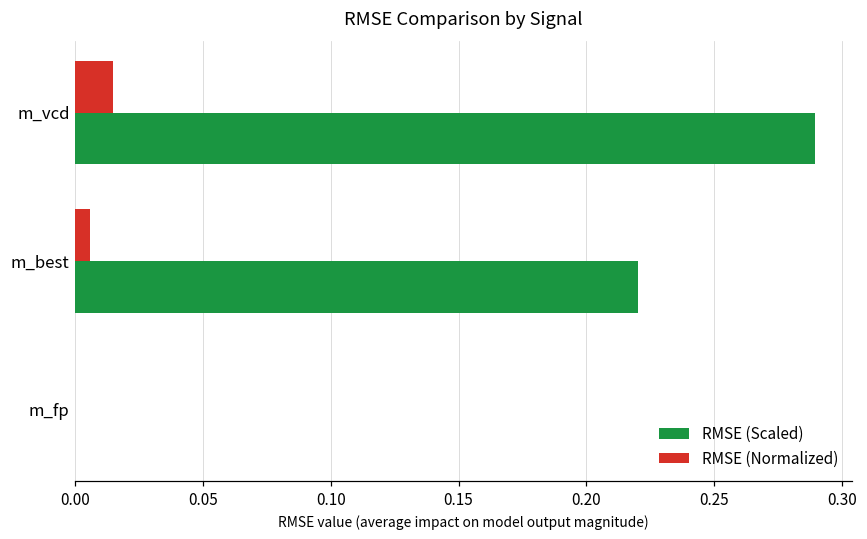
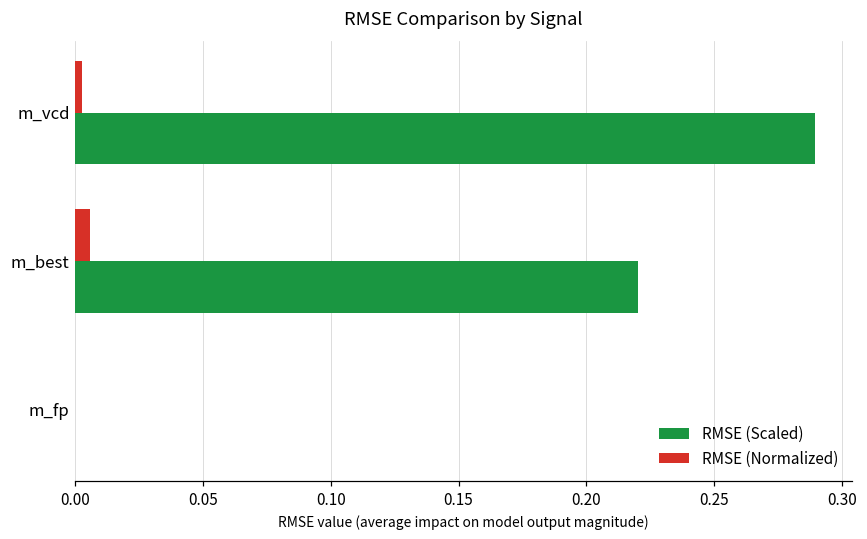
RMSE (Normalized), m_vcd: 0.015 -> 0.003
